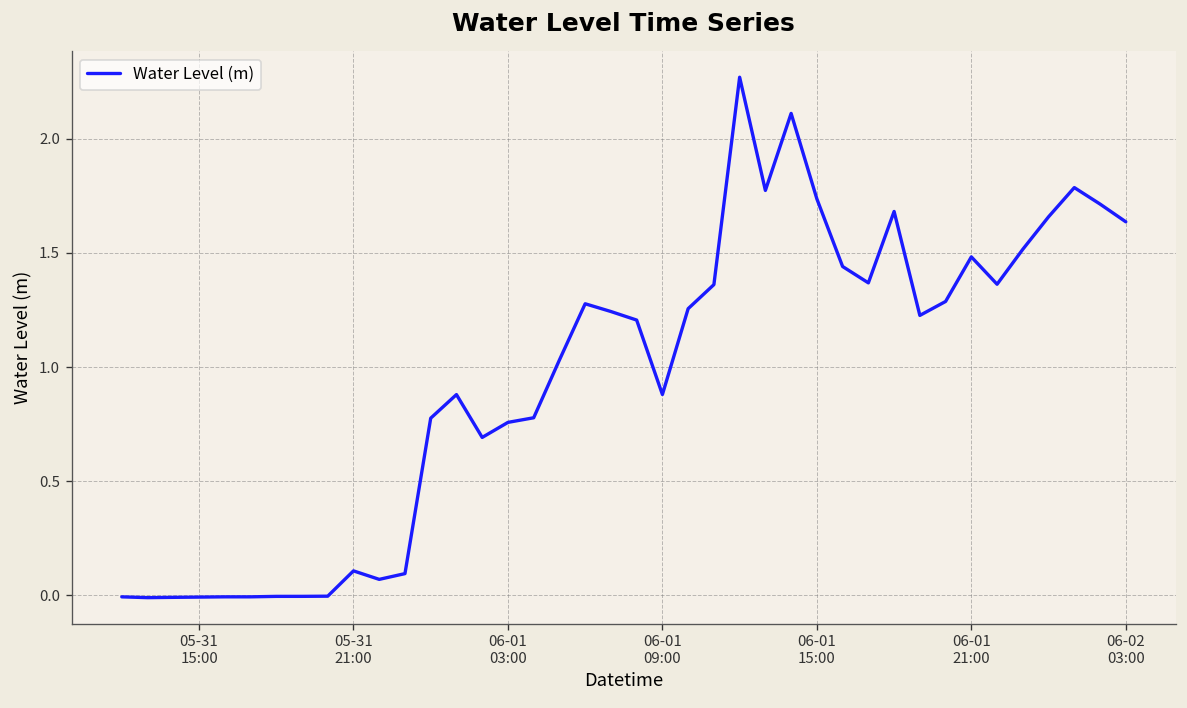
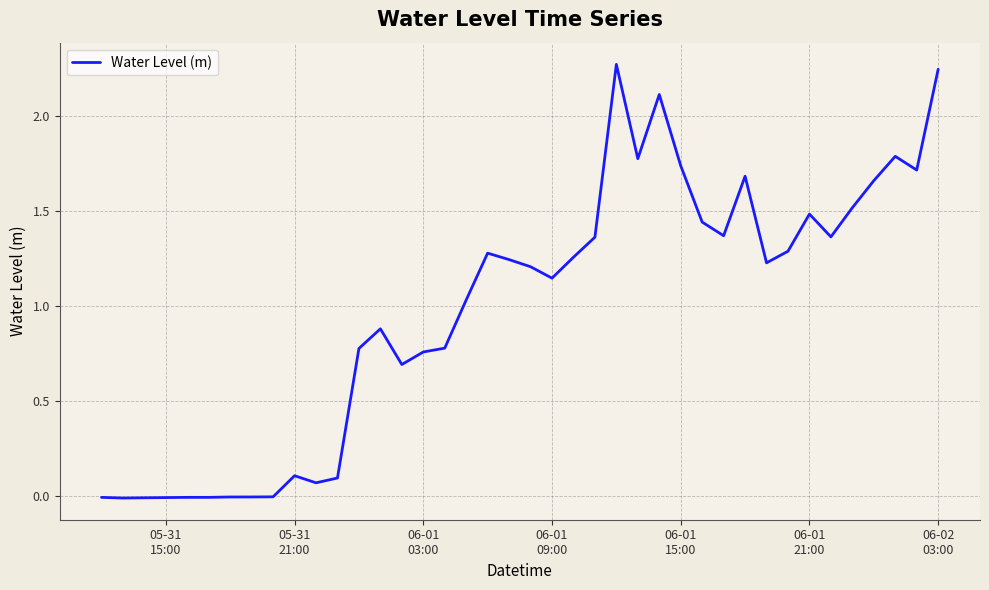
06-01 09:00: 0.88 -> 1.15
06-02 03:00: 1.64 -> 2.24
